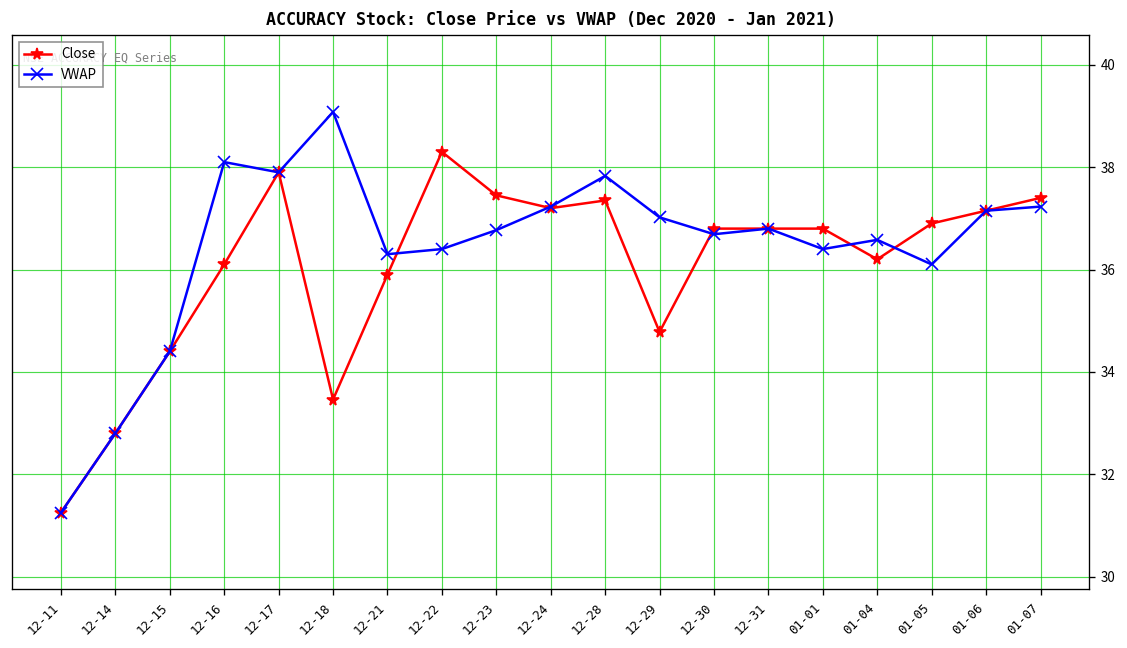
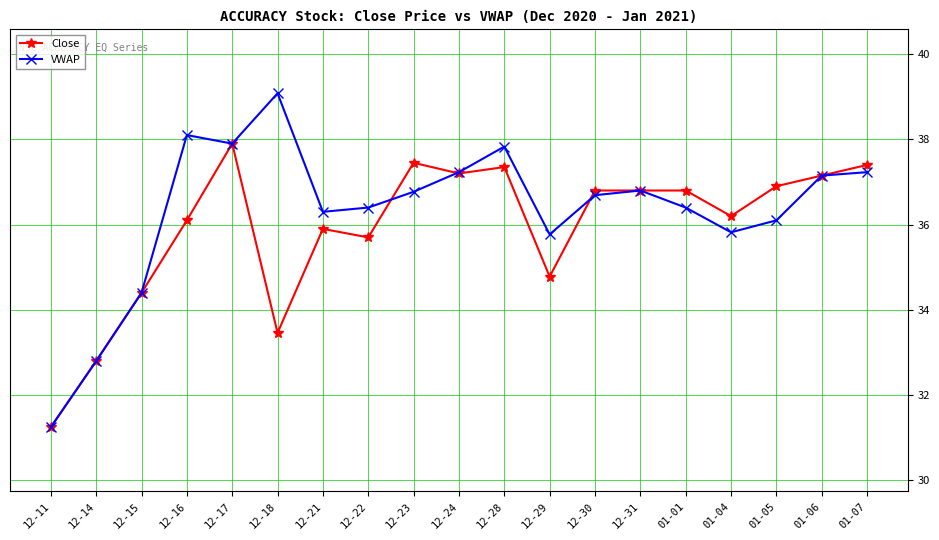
Close, 12-22: 38.3 -> 35.7
VWAP, 12-29: 37.0 -> 35.8
VWAP, 01-04: 36.6 -> 35.8
